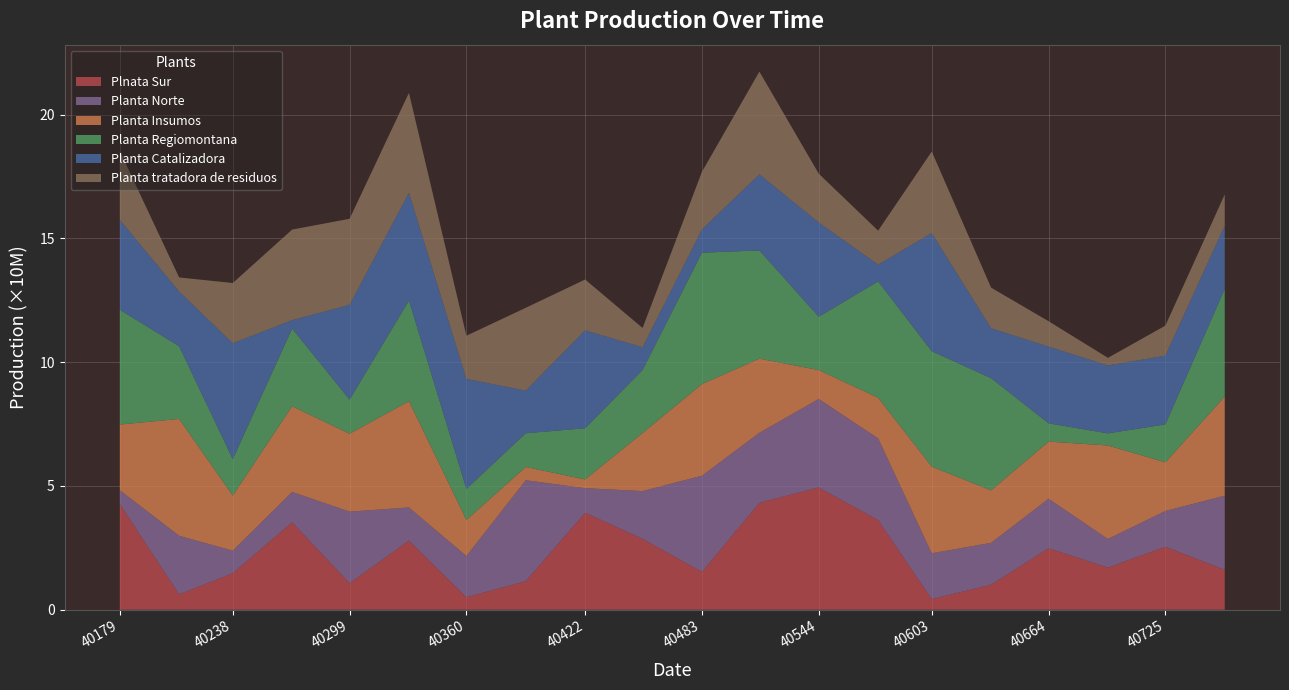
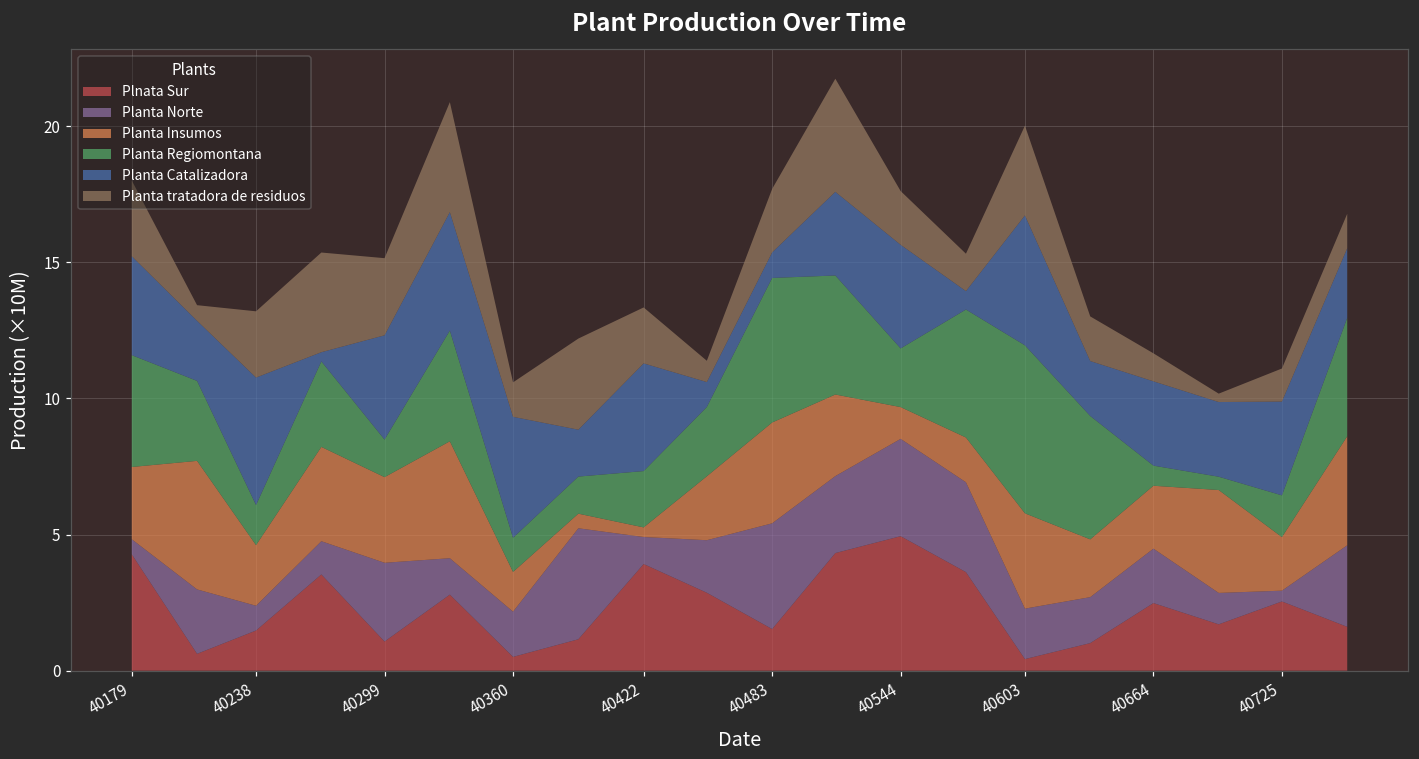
Planta Regiomontana, 40179: 4.6 -> 4.1
Planta tratadora de residuos, 40299: 3.5 -> 2.8
Planta tratadora de residuos, 40360: 1.7 -> 1.3
Planta Regiomontana, 40603: 4.7 -> 6.2
Planta Norte, 40725: 1.4 -> 0.4
Planta Catalizadora, 40725: 2.8 -> 3.4
